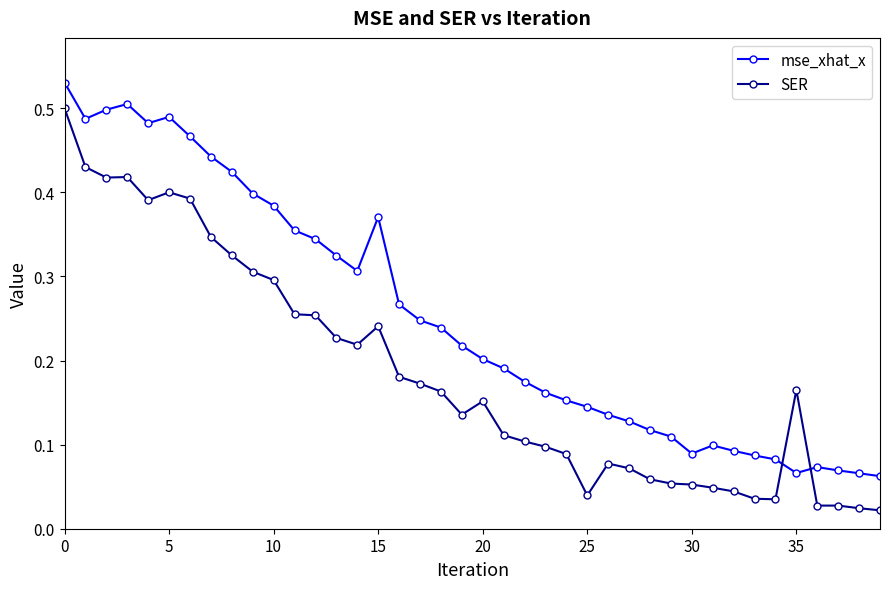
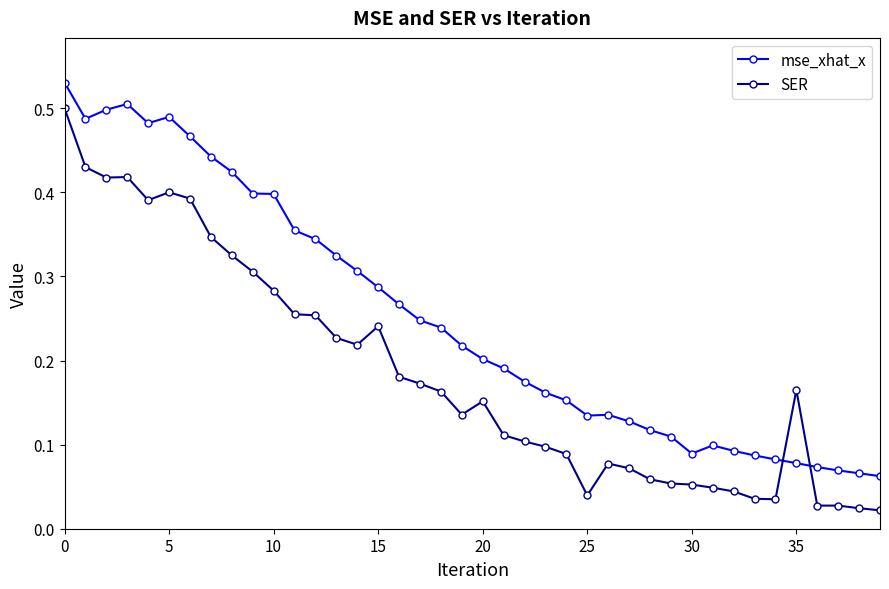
mse_xhat_x, 10: 0.38 -> 0.40
SER, 10: 0.30 -> 0.28
mse_xhat_x, 15: 0.37 -> 0.29
mse_xhat_x, 25: 0.14 -> 0.13
mse_xhat_x, 35: 0.07 -> 0.08
